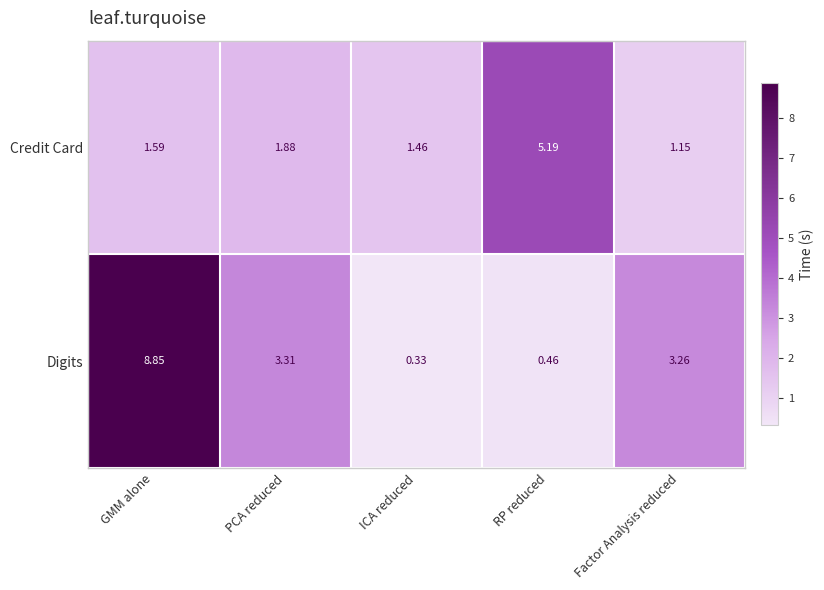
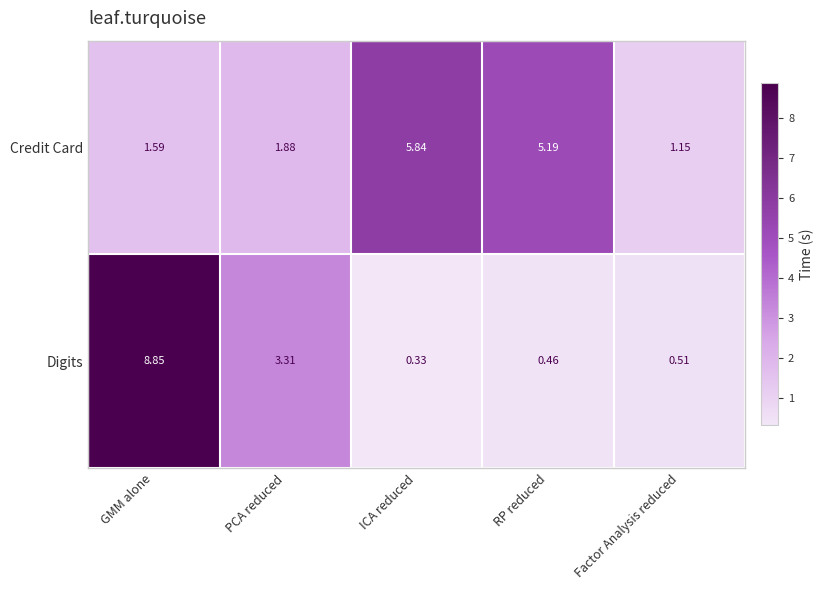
Credit Card, ICA reduced: 1.46 -> 5.84
Digits, Factor Analysis reduced: 3.26 -> 0.51
